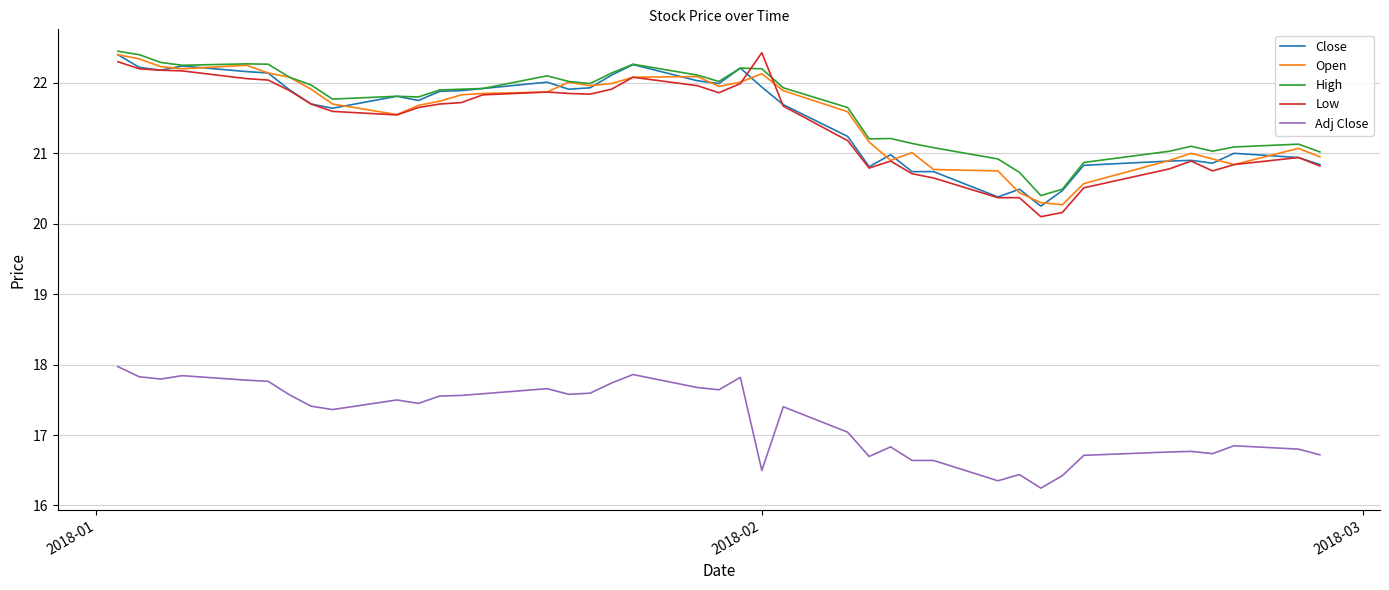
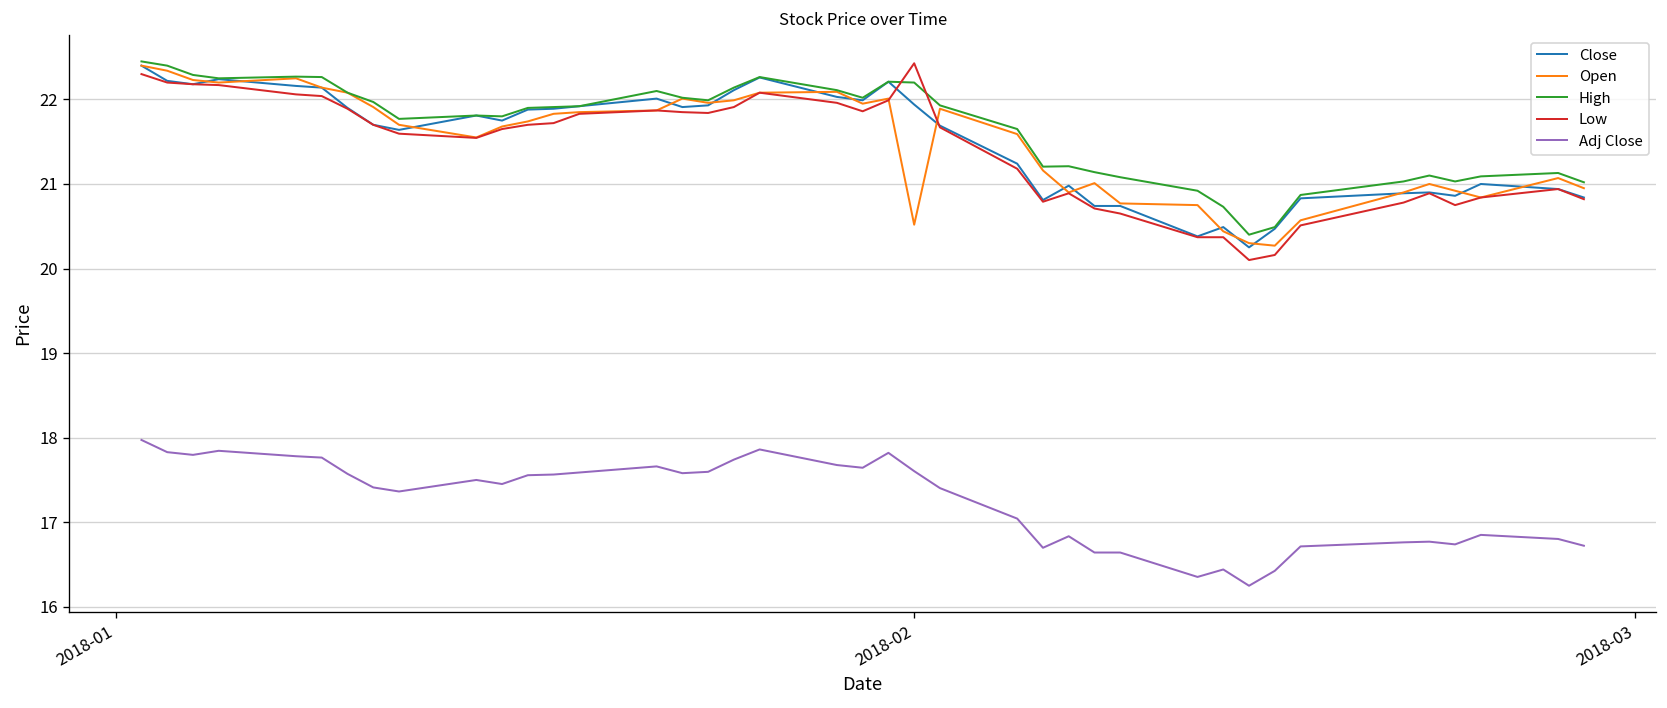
Open, 2018-02: 22.1 -> 20.5
Adj Close, 2018-02: 16.5 -> 17.6
